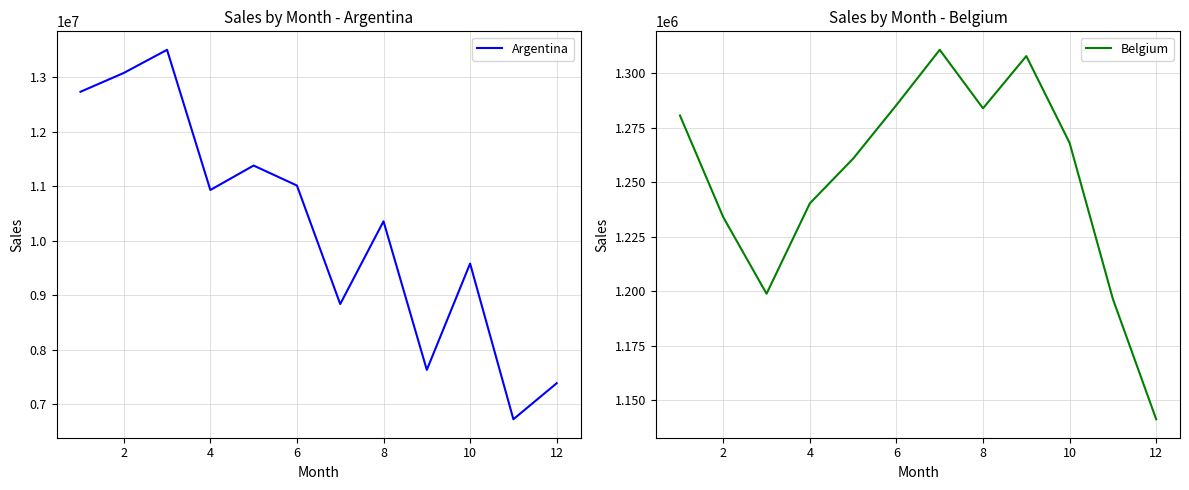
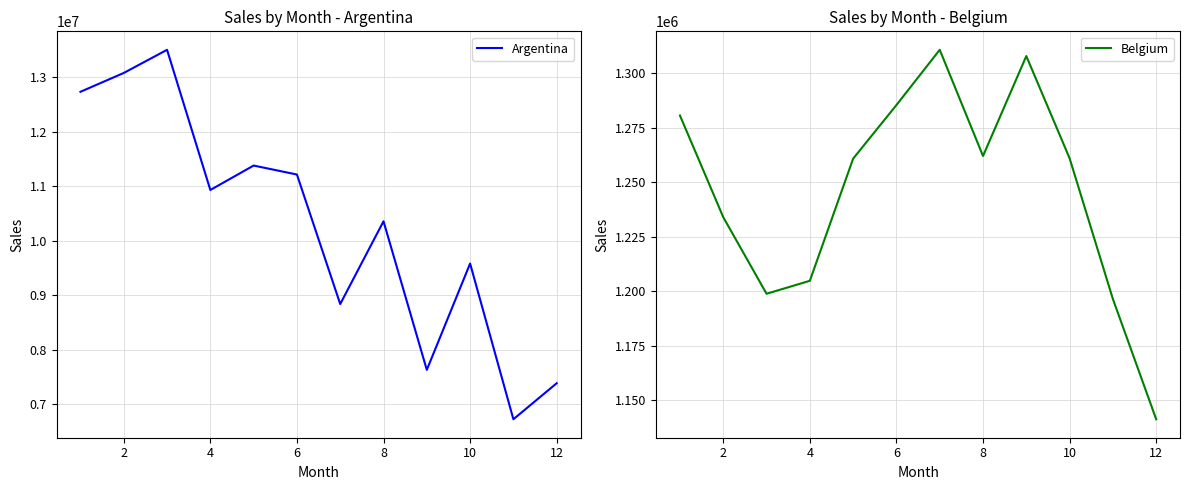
Sales by Month - Argentina, 6: 11000000 -> 11200000
Sales by Month - Belgium, 4: 1240000 -> 1205000
Sales by Month - Belgium, 8: 1284000 -> 1262000
Sales by Month - Belgium, 10: 1268000 -> 1261000
